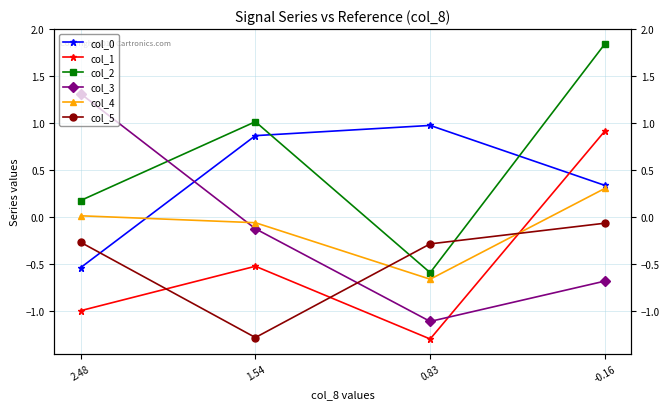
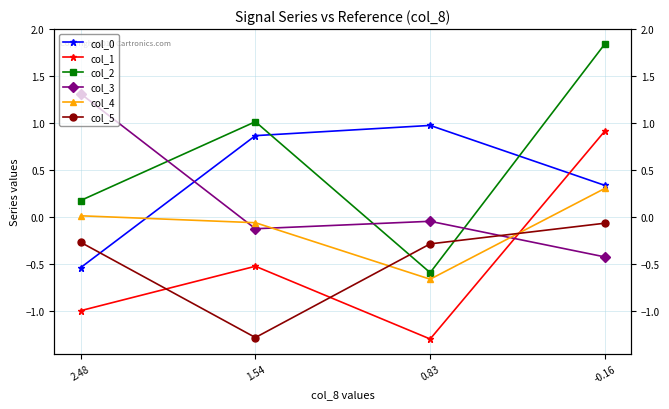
col_3, 0.83: -1.1 -> 0.0
col_3, -0.16: -0.7 -> -0.4
